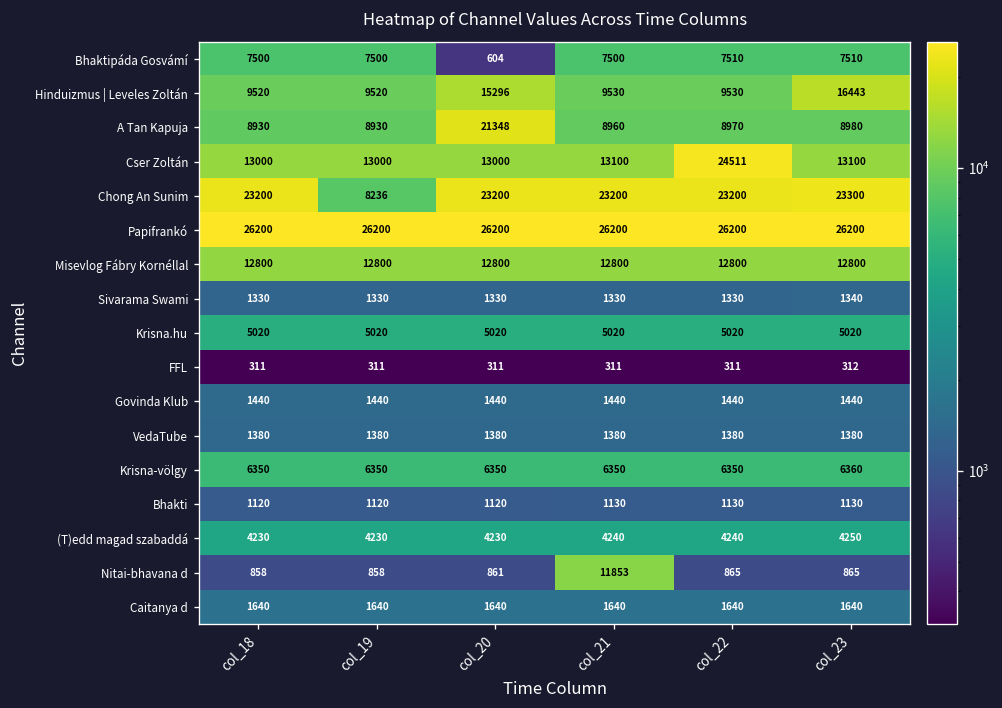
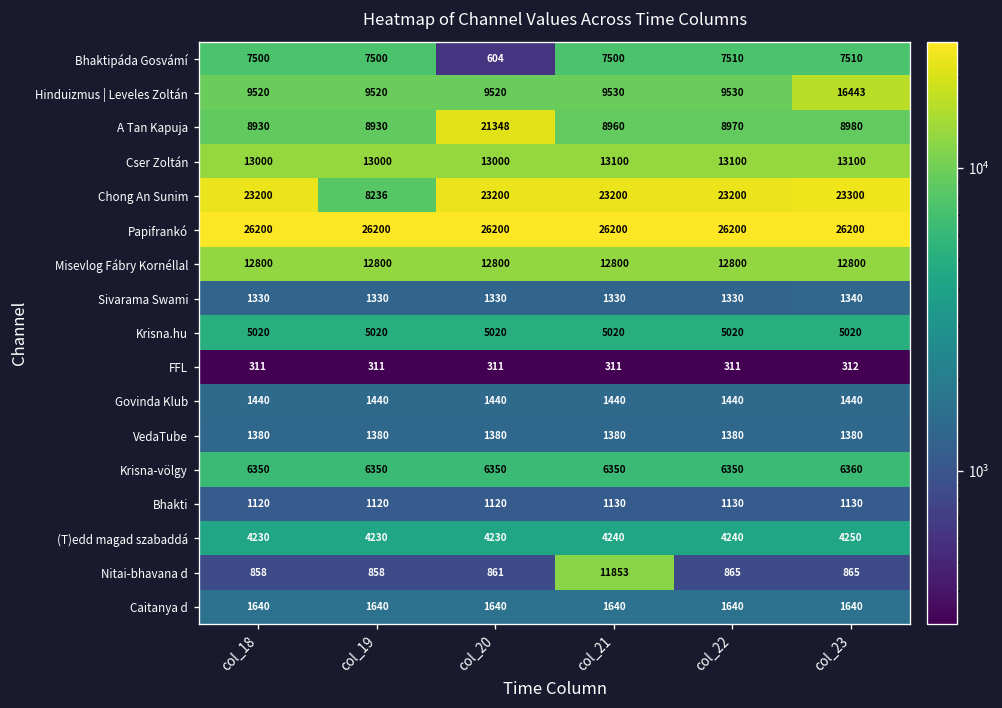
Hinduizmus | Leveles Zoltán, col_20: 15296 -> 9520
Cser Zoltán, col_22: 24511 -> 13100
